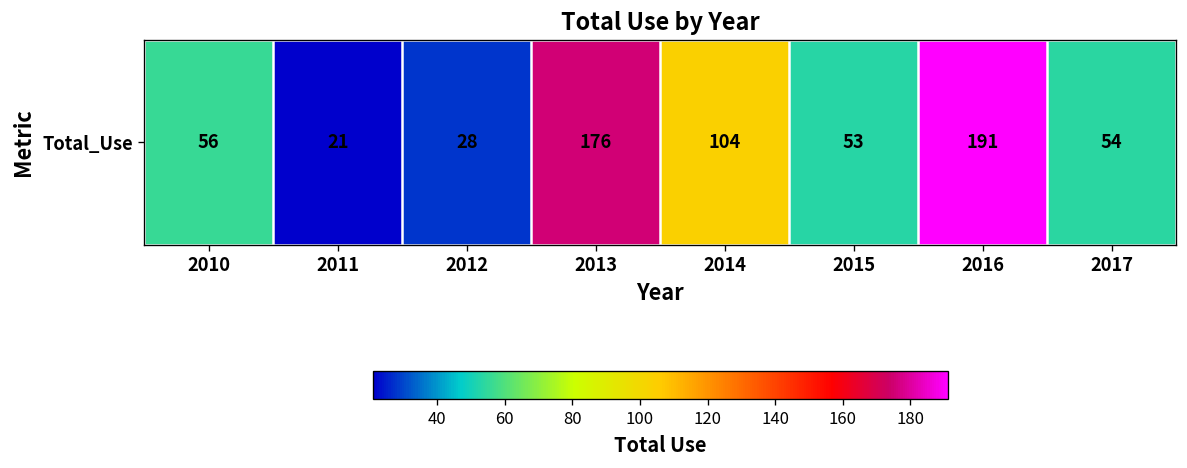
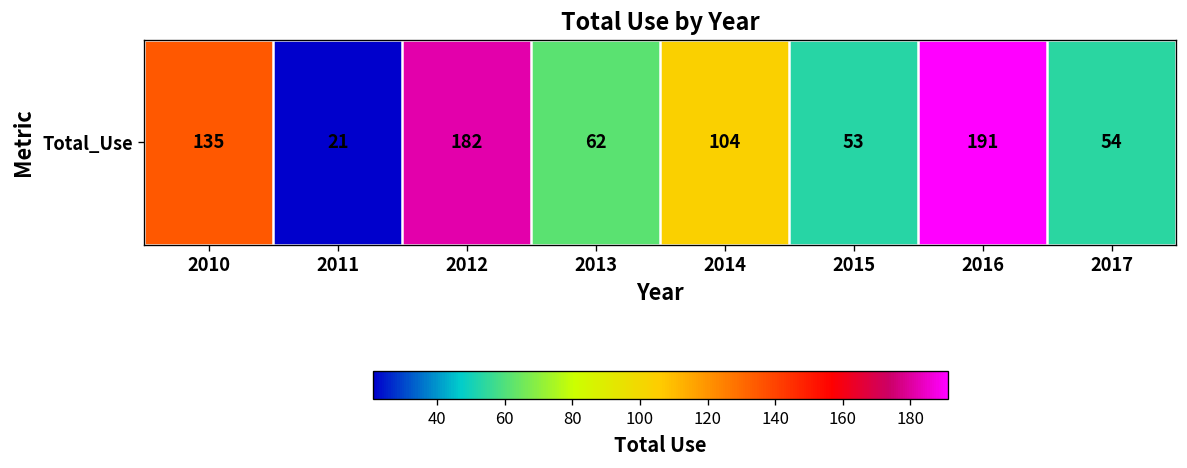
Total_Use, 2010: 56 -> 135
Total_Use, 2012: 28 -> 182
Total_Use, 2013: 176 -> 62
